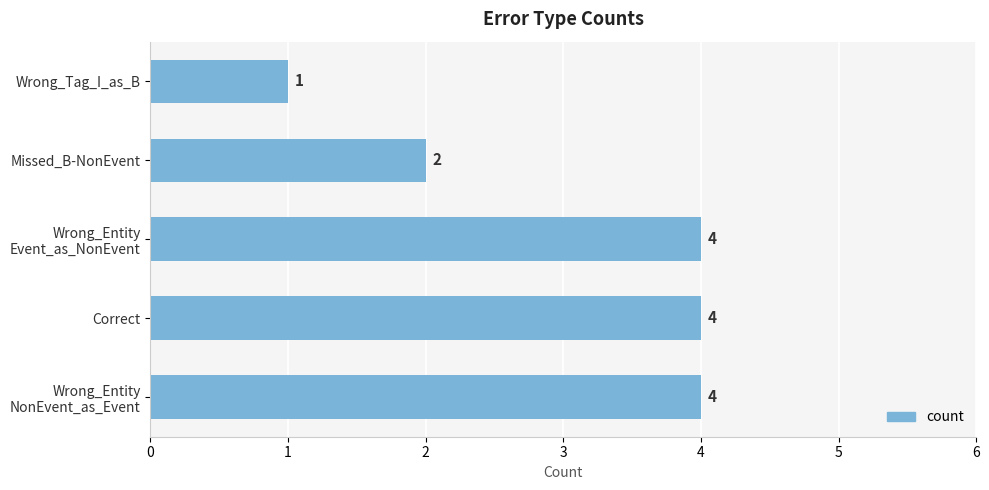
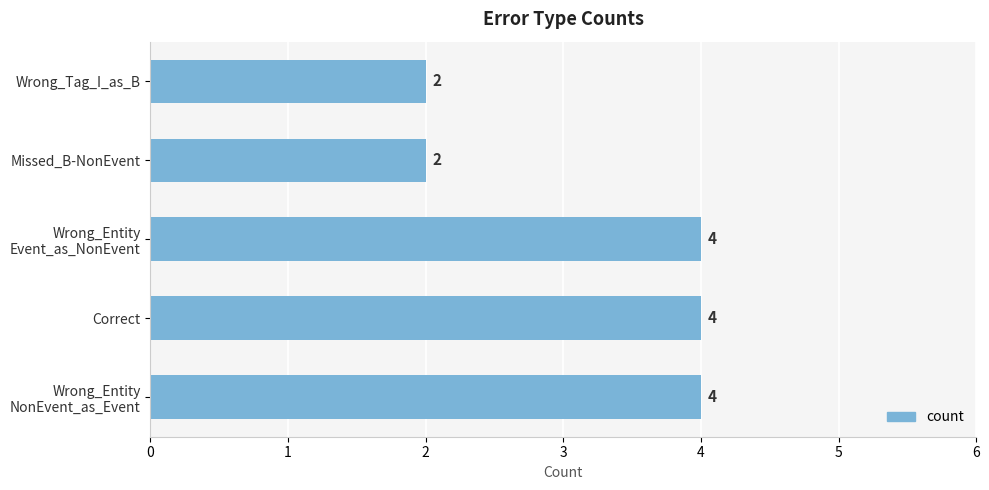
Wrong_Tag_I_as_B: 1 -> 2
